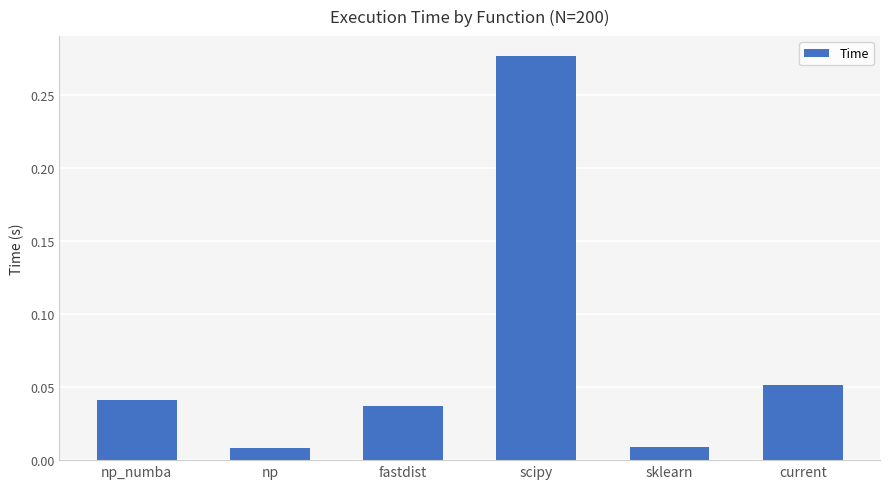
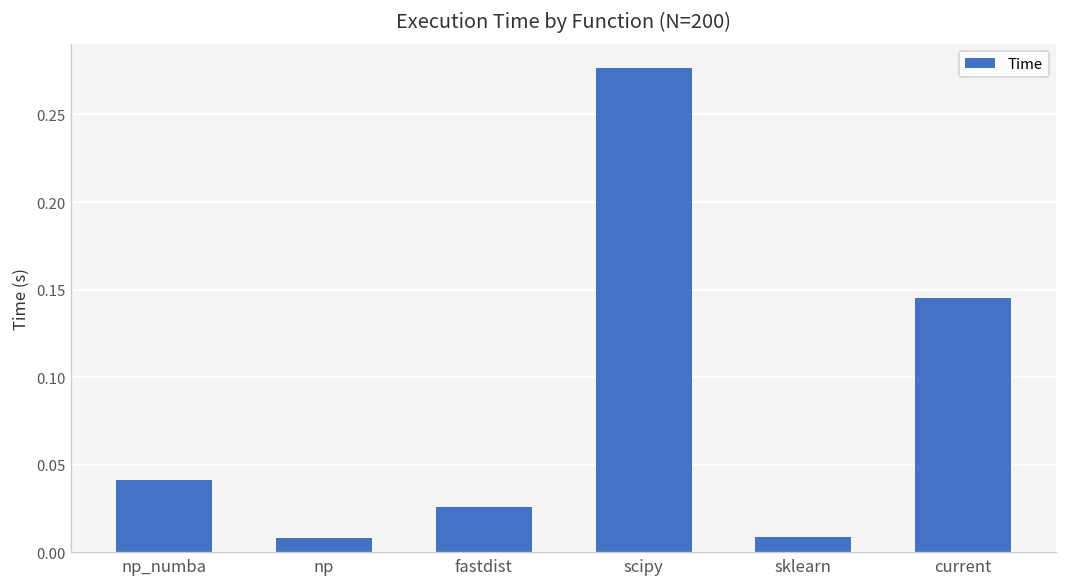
fastdist: 0.037 -> 0.026
current: 0.051 -> 0.145
